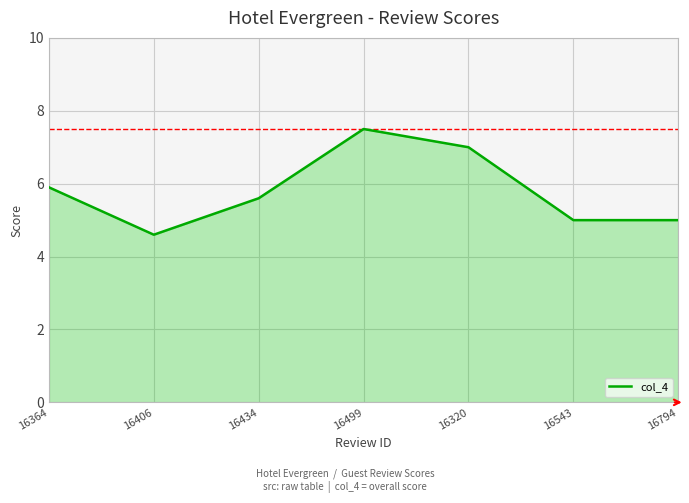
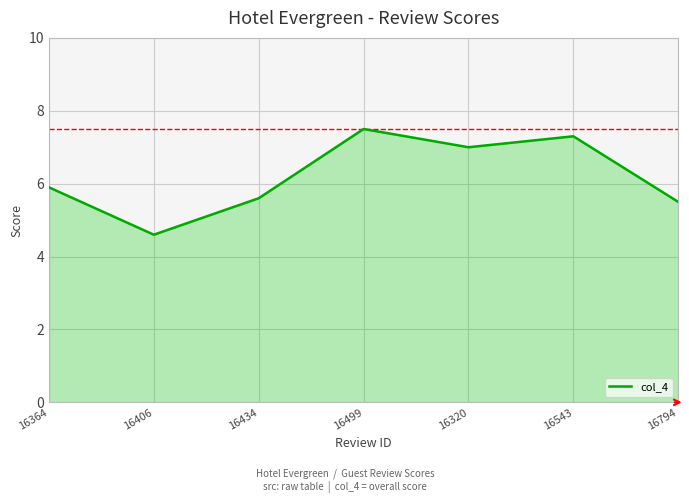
16543: 5.0 -> 7.3
16794: 5.0 -> 5.5
